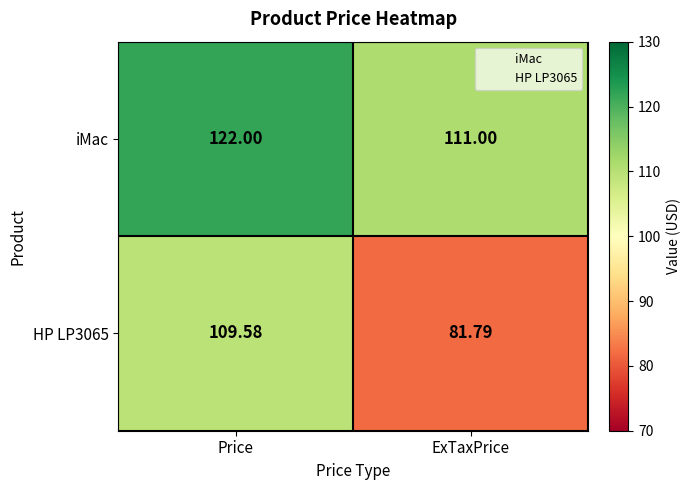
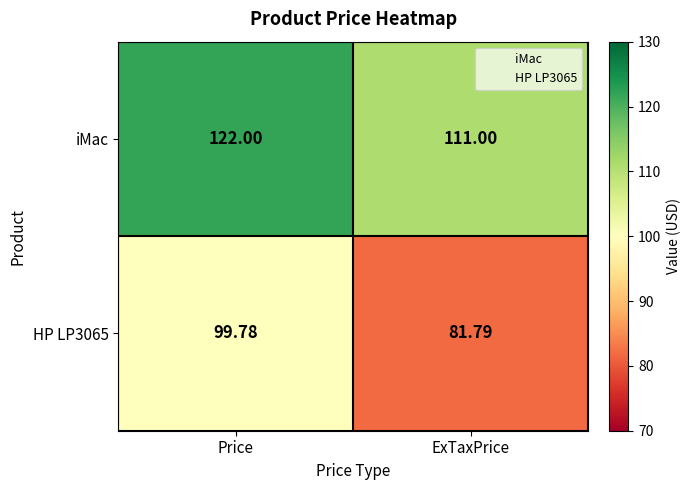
HP LP3065, Price: 109.58 -> 99.78
